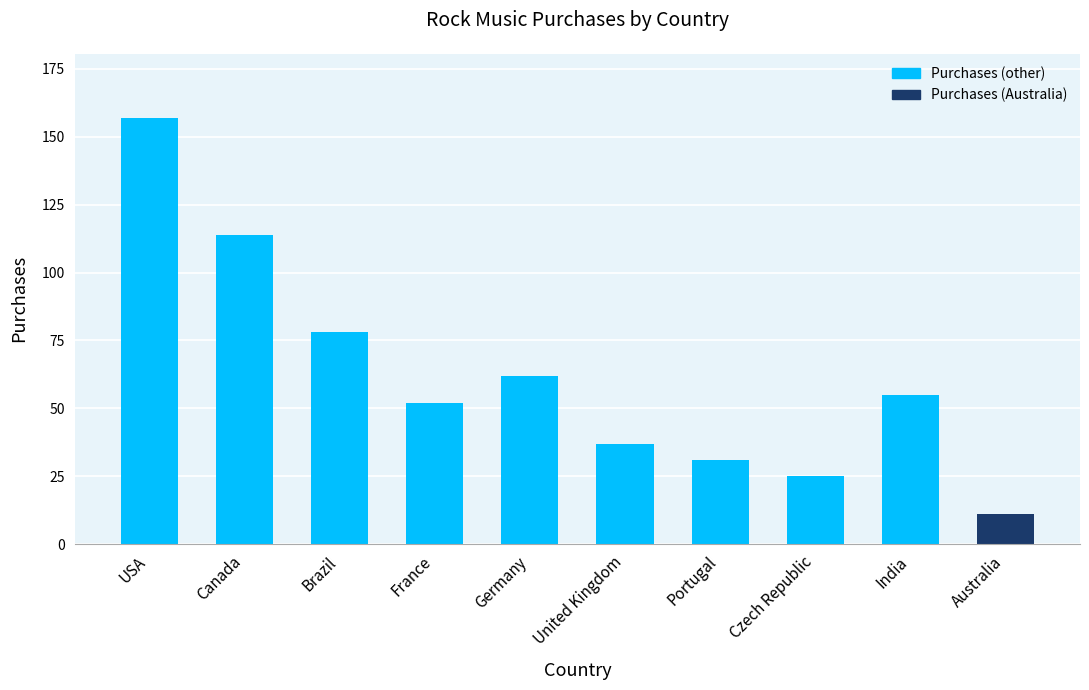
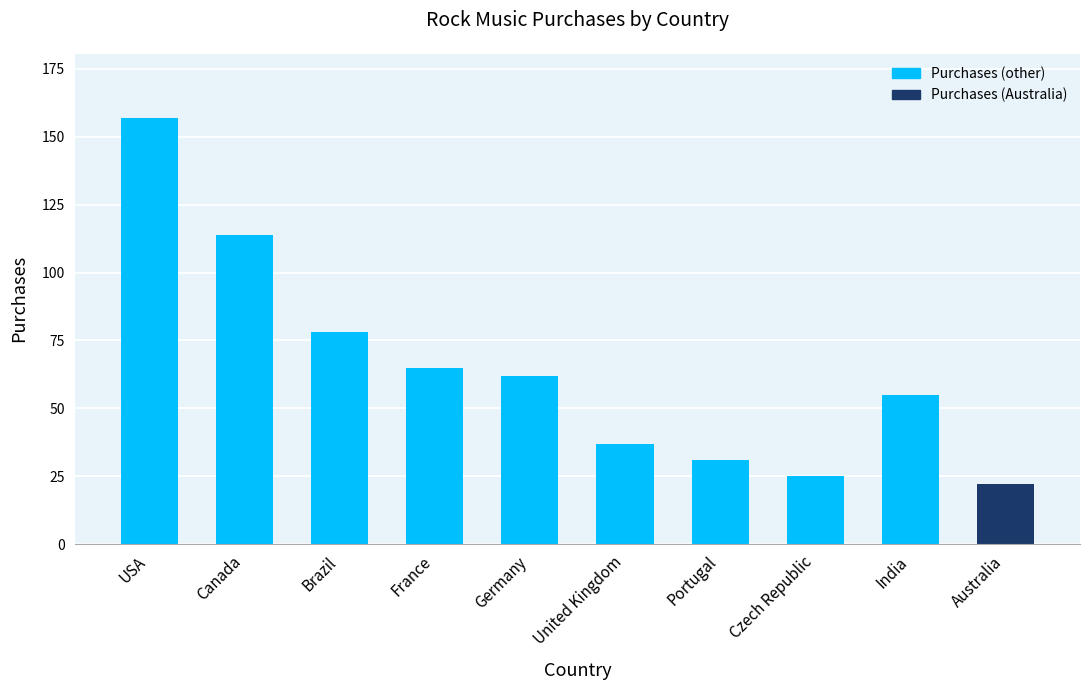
France: 52 -> 65
Australia: 11 -> 22
